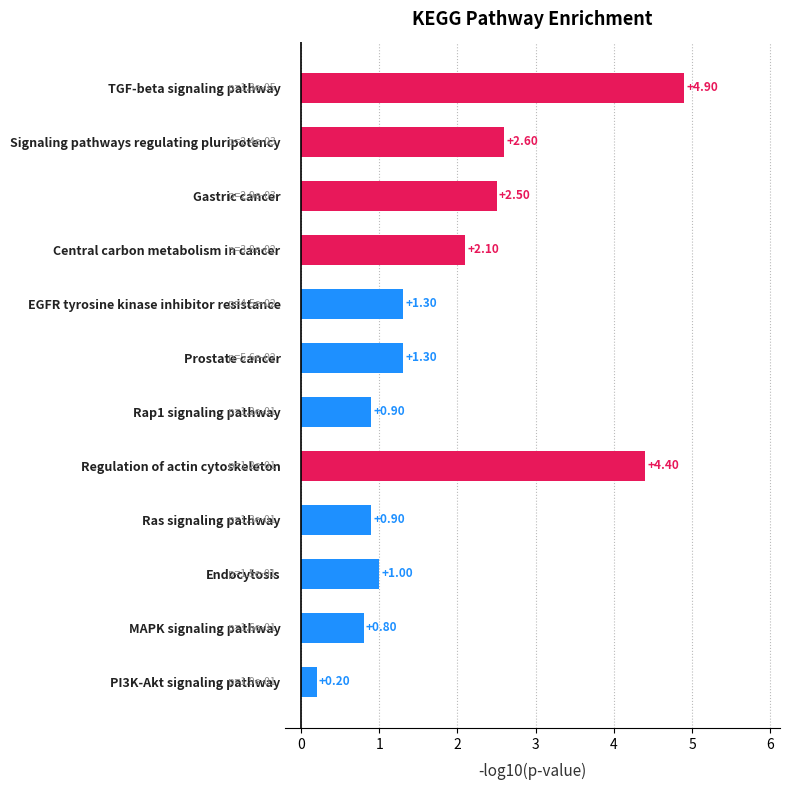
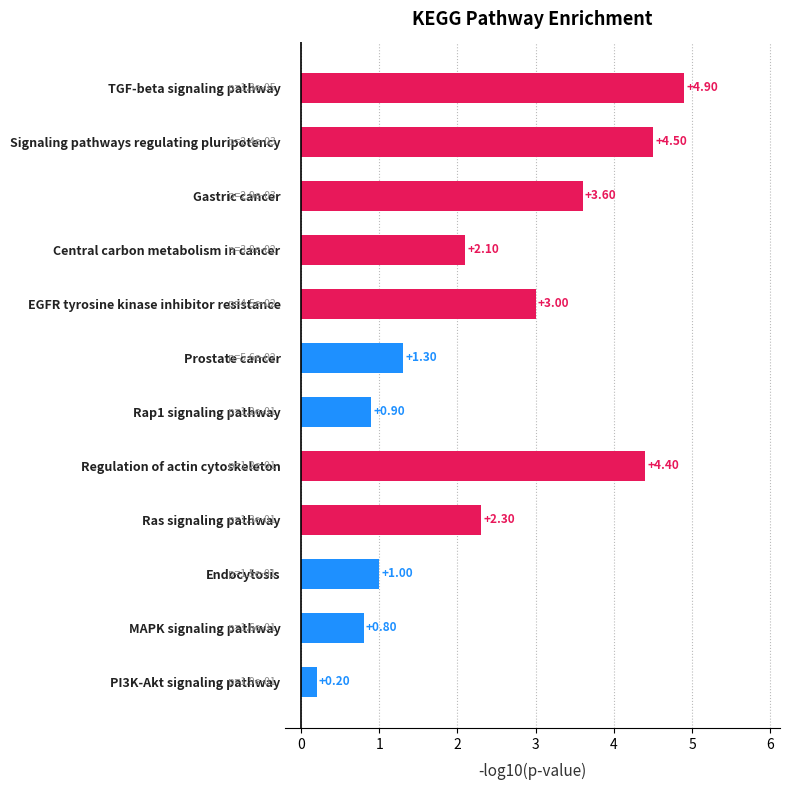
Signaling pathways regulating pluripotency: +2.60 -> +4.50
Gastric cancer: +2.50 -> +3.60
EGFR tyrosine kinase inhibitor resistance: +1.30 -> +3.00
Ras signaling pathway: +0.90 -> +2.30
